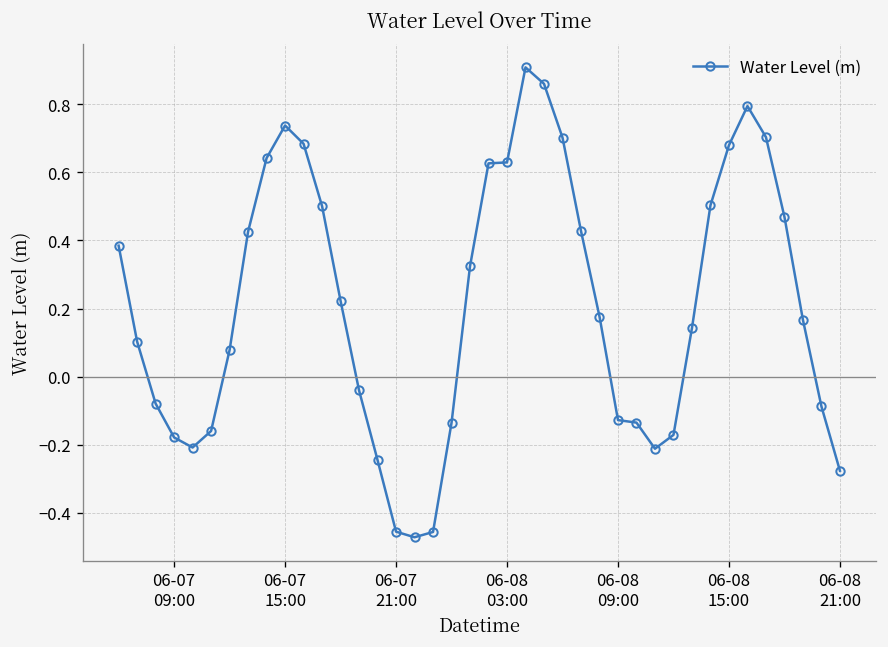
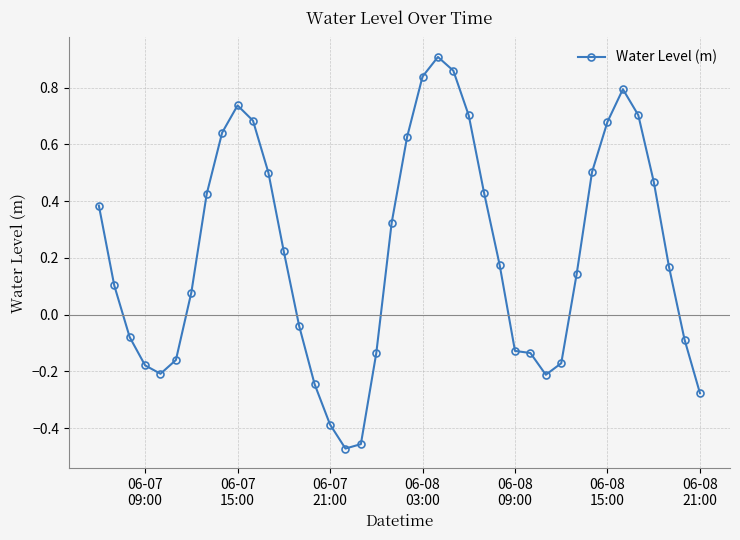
06-07 21:00: -0.46 -> -0.39
06-08 03:00: 0.63 -> 0.84
